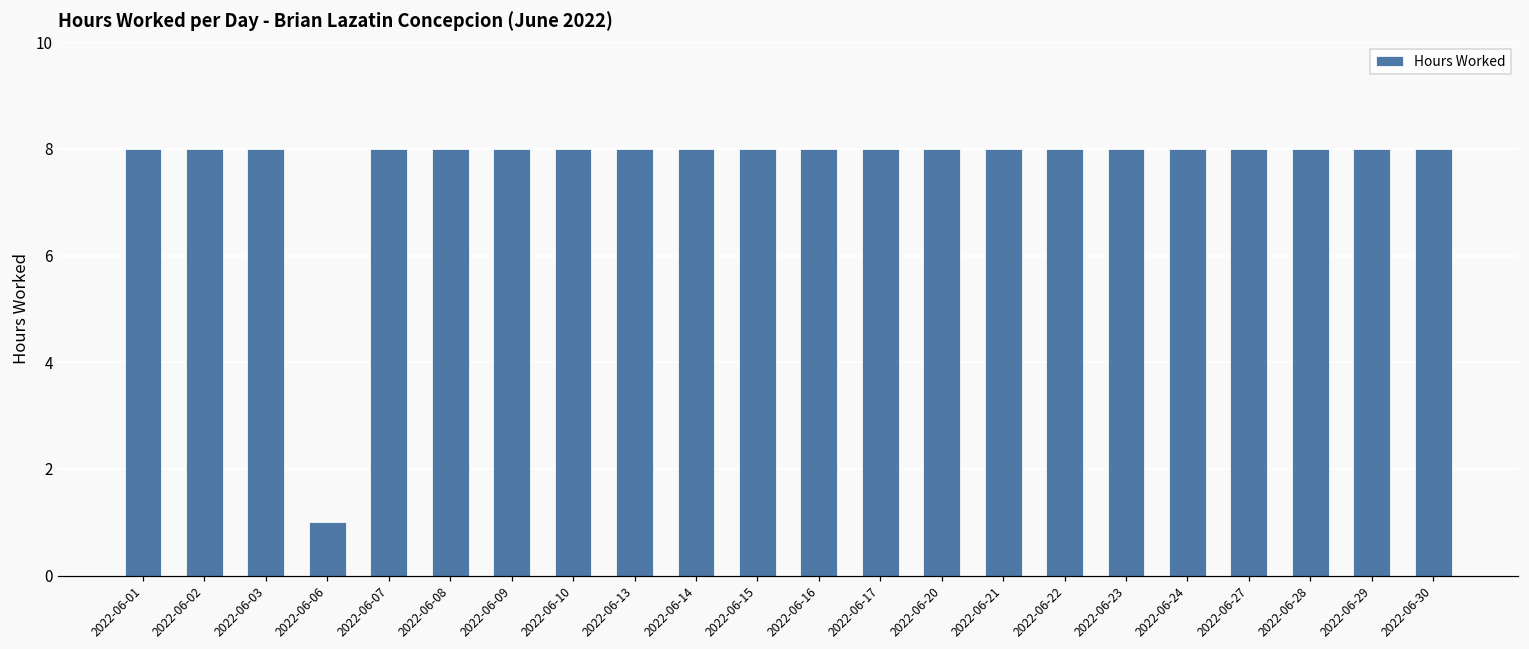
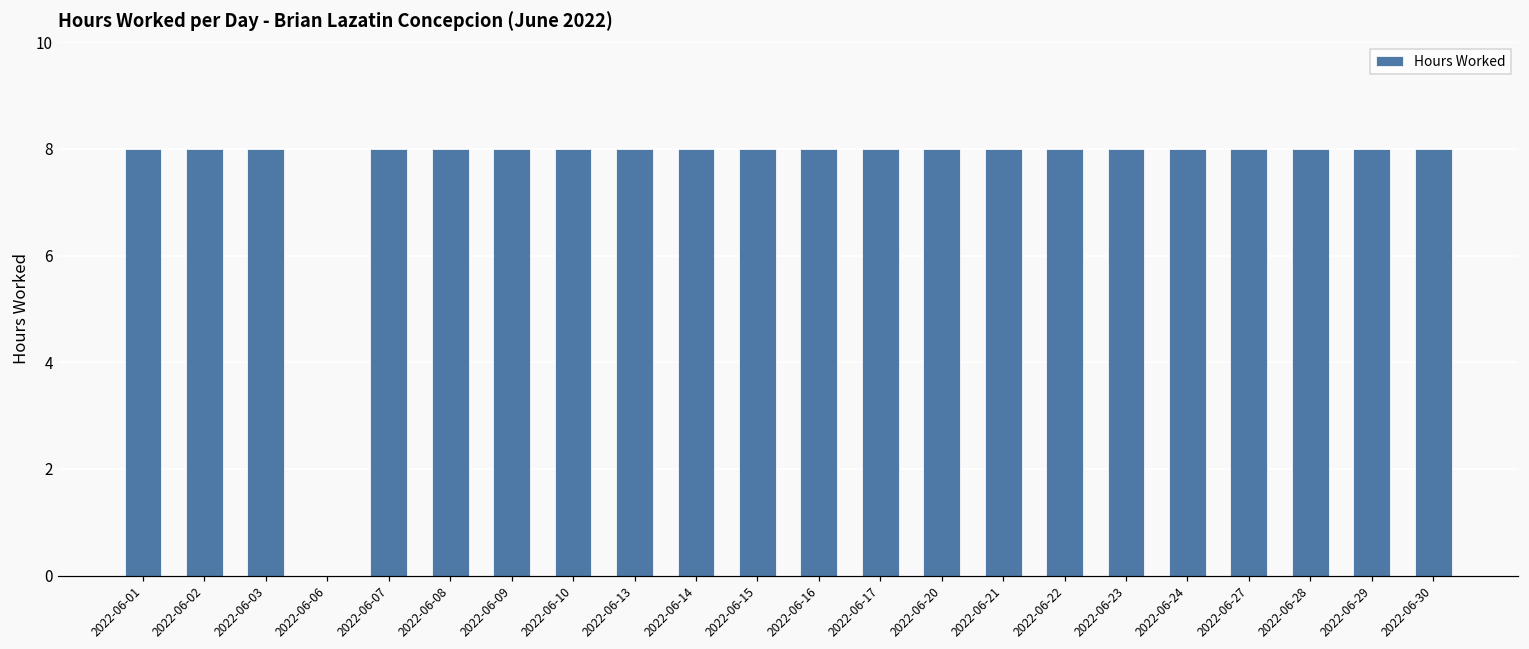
2022-06-06: 1 -> 0
